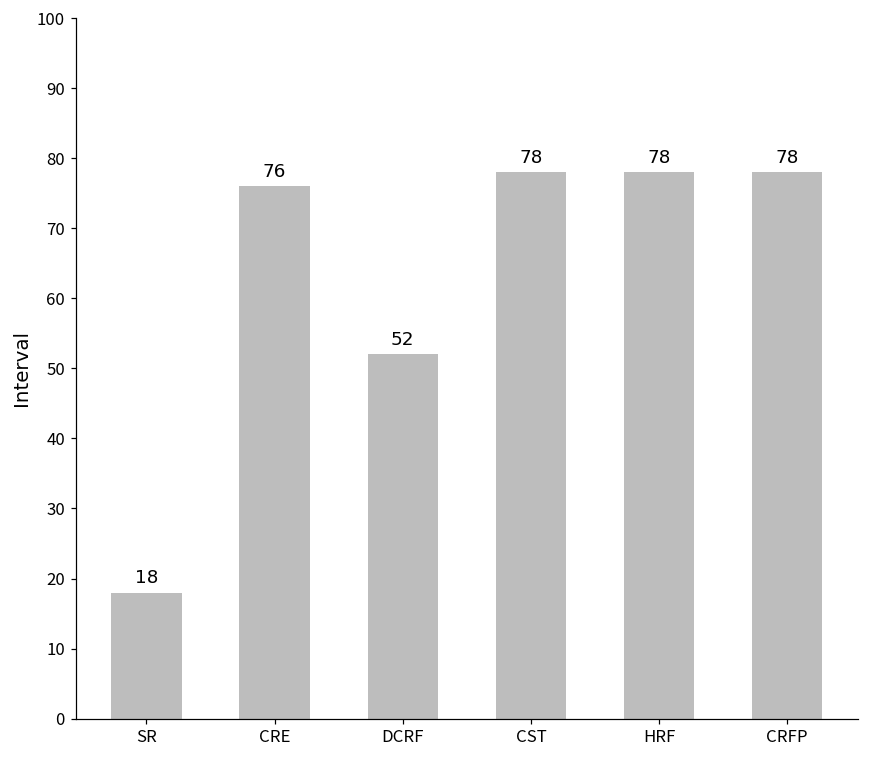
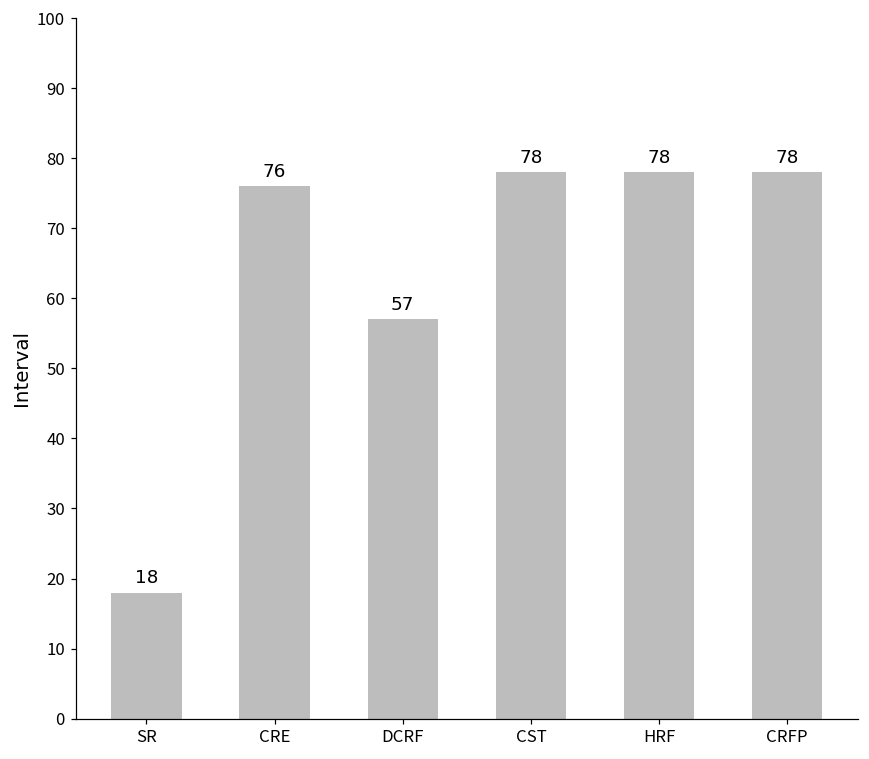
DCRF: 52 -> 57
